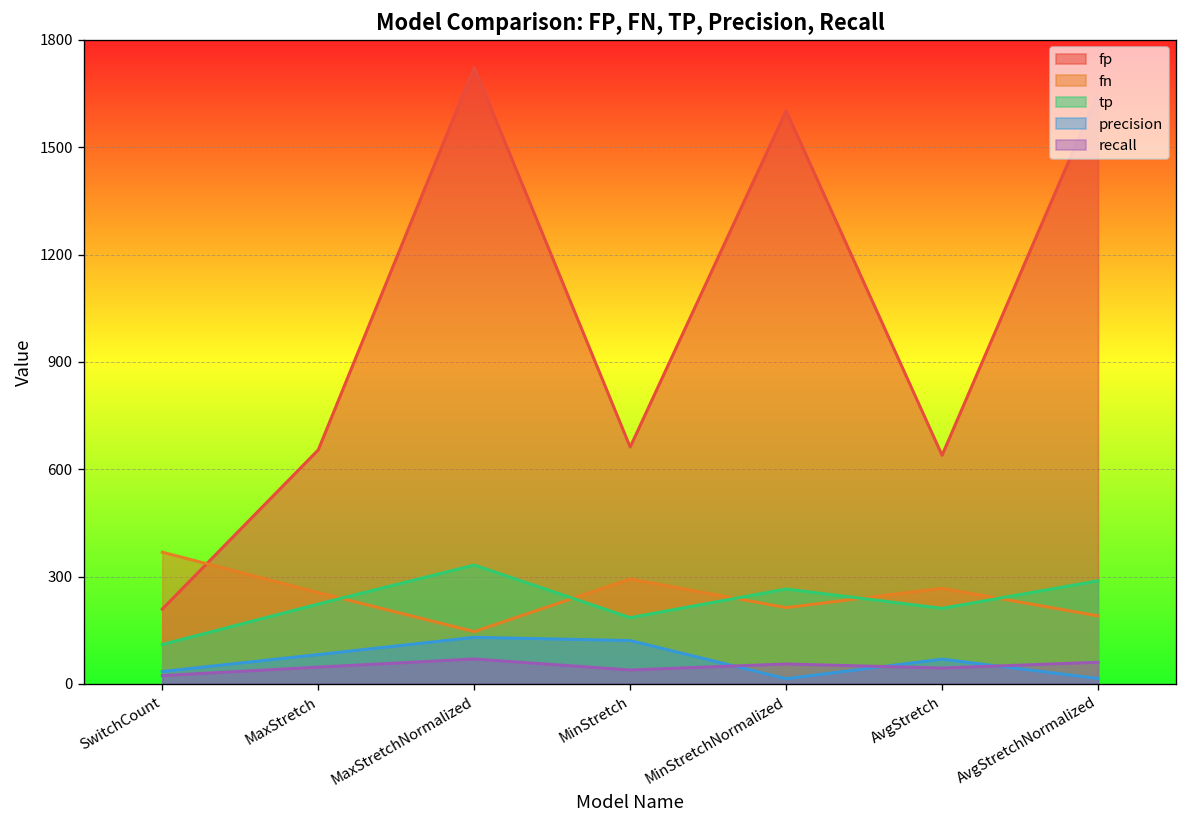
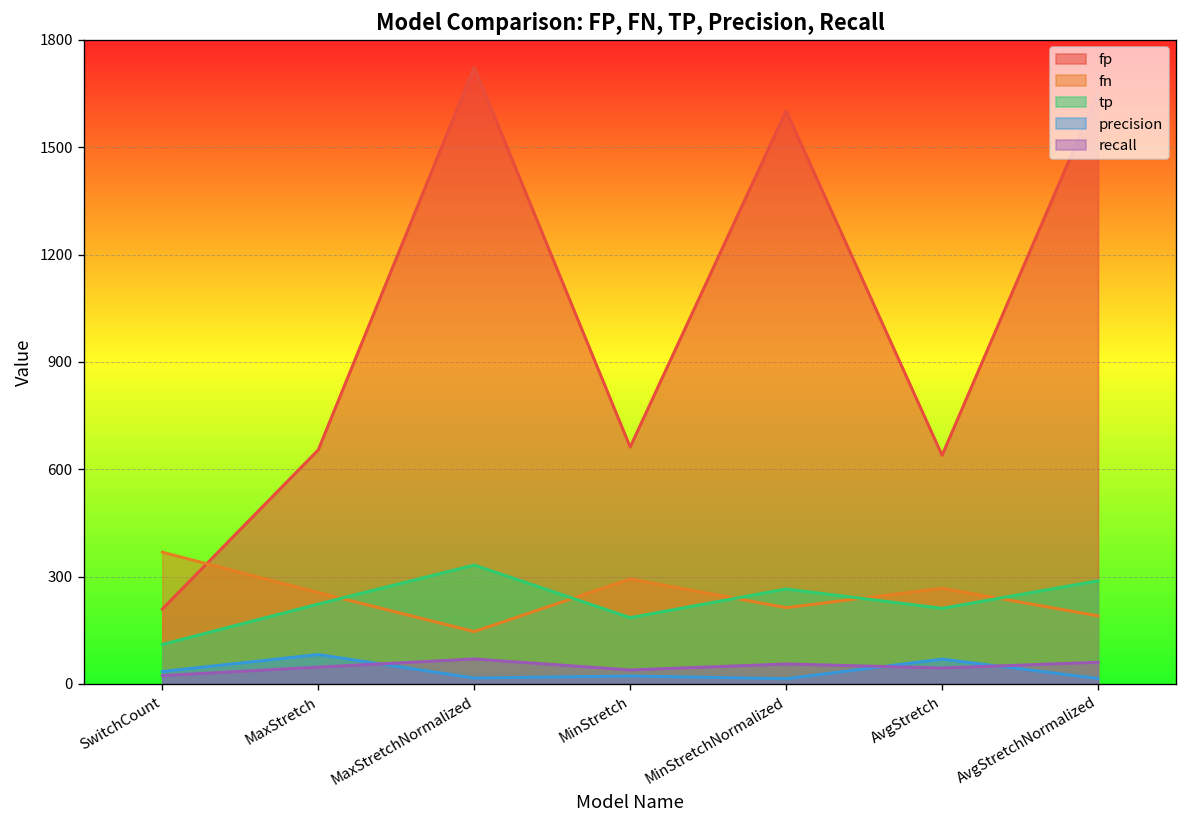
precision, MaxStretchNormalized: 130 -> 20
precision, MinStretch: 120 -> 20
